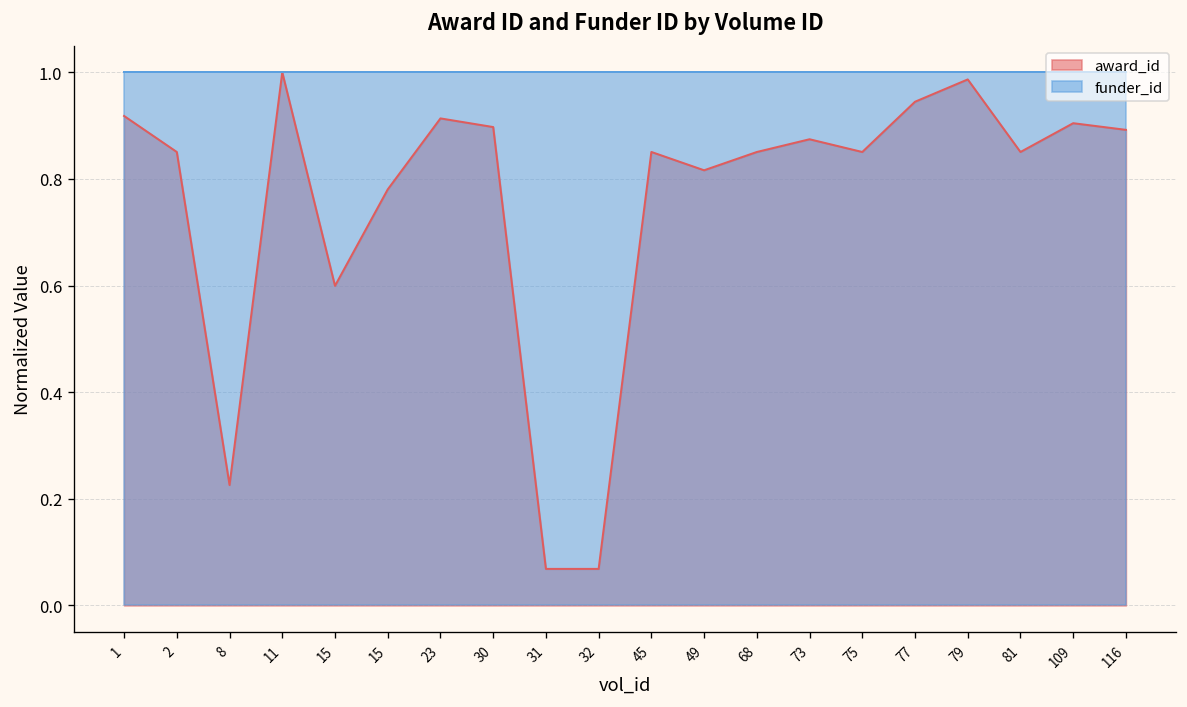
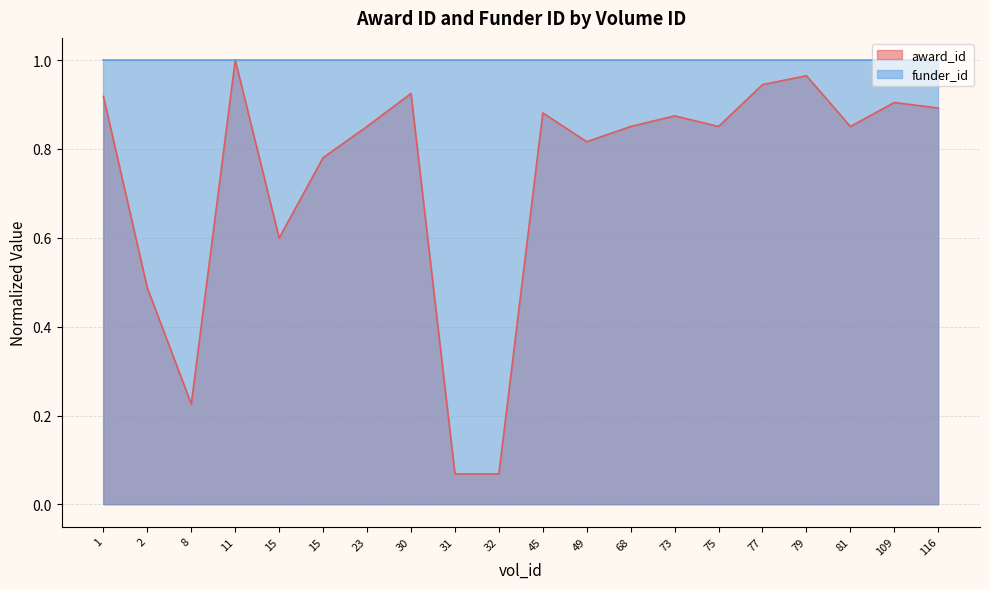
award_id, 2: 0.85 -> 0.49
award_id, 23: 0.91 -> 0.85
award_id, 30: 0.90 -> 0.92
award_id, 45: 0.85 -> 0.88
award_id, 79: 0.99 -> 0.96
